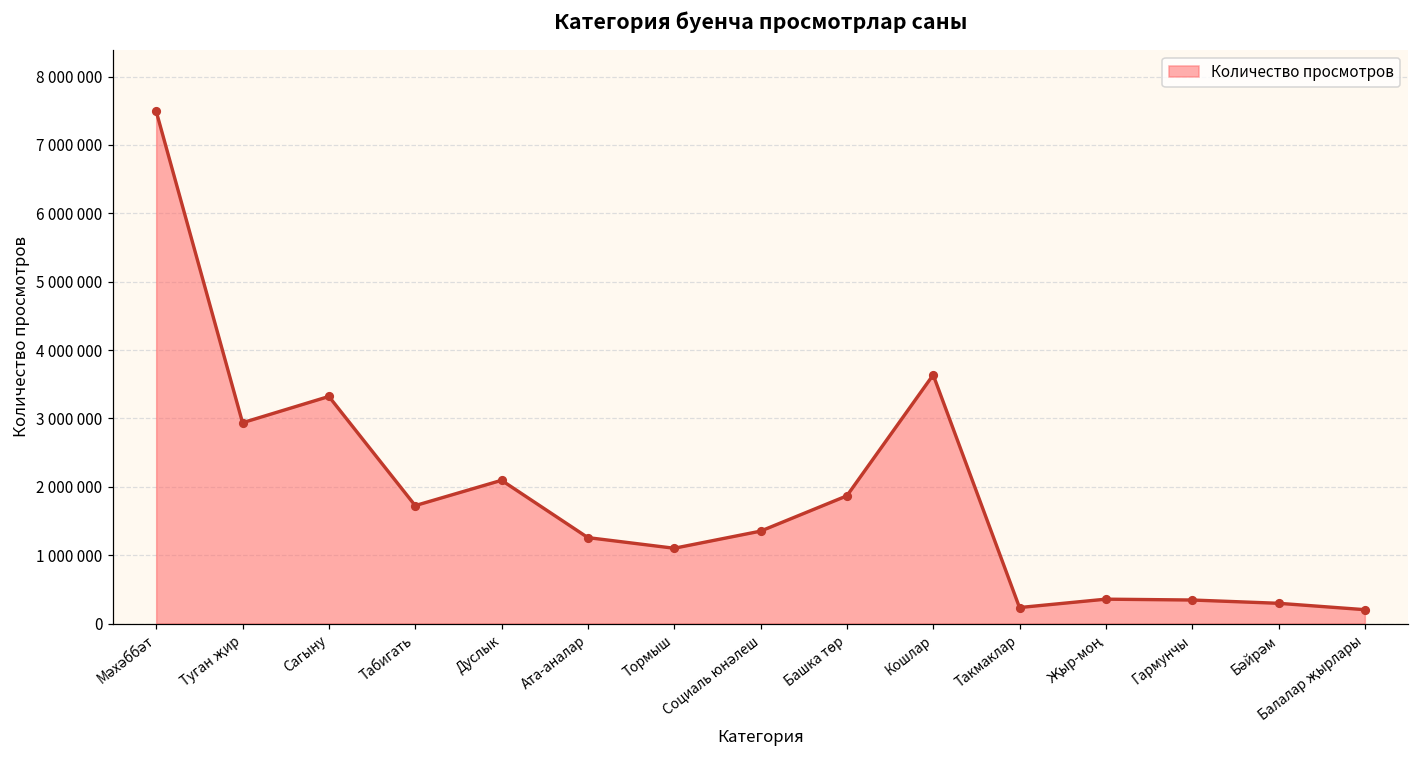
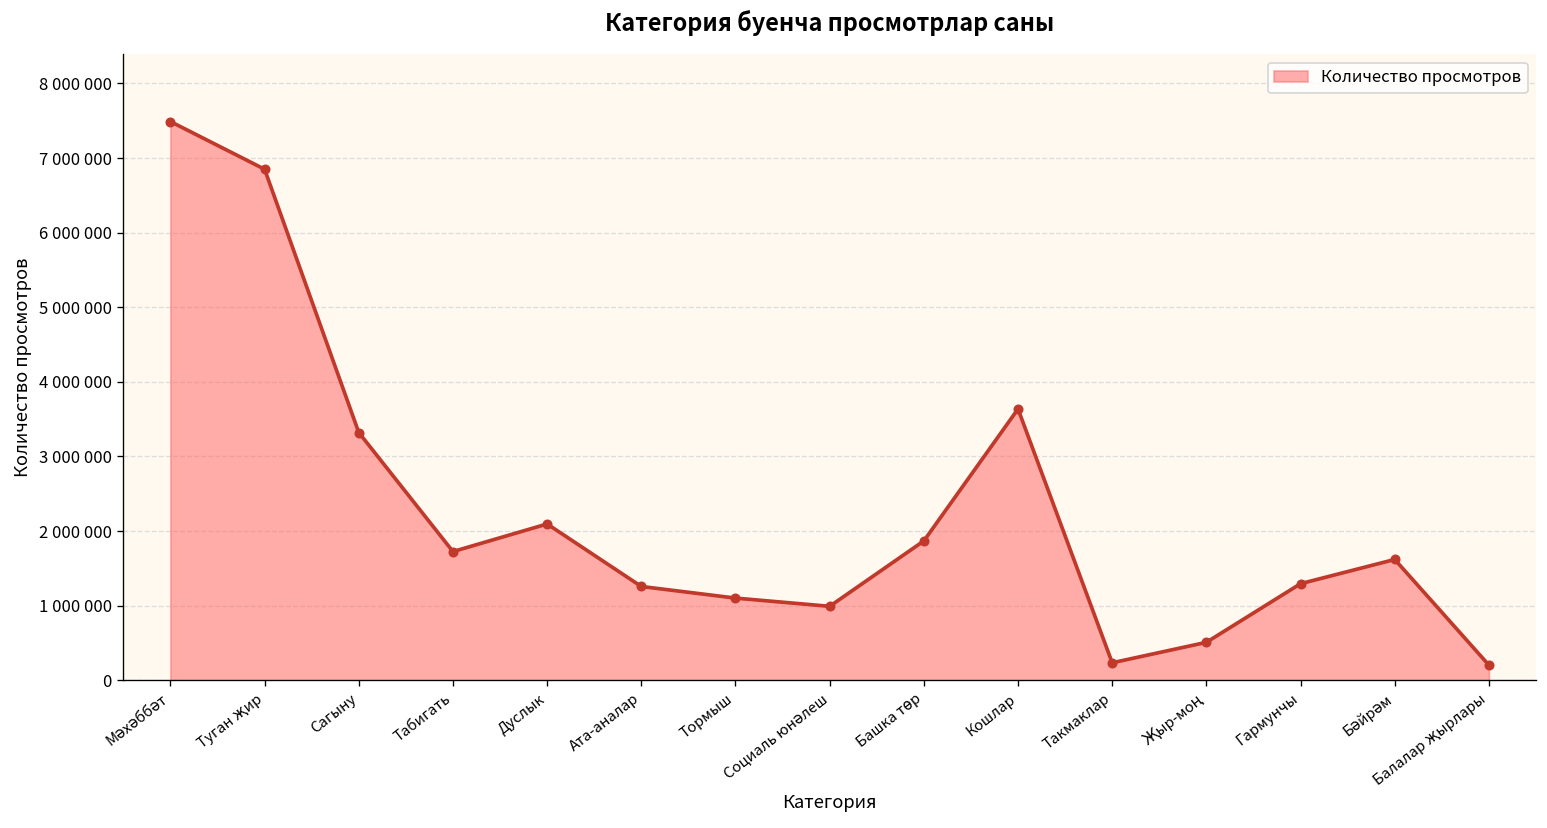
Туган җир: 2900000 -> 6800000
Социаль юнәлеш: 1400000 -> 1000000
Җыр-моң: 400000 -> 500000
Гармунчы: 300000 -> 1300000
Бәйрәм: 300000 -> 1600000
